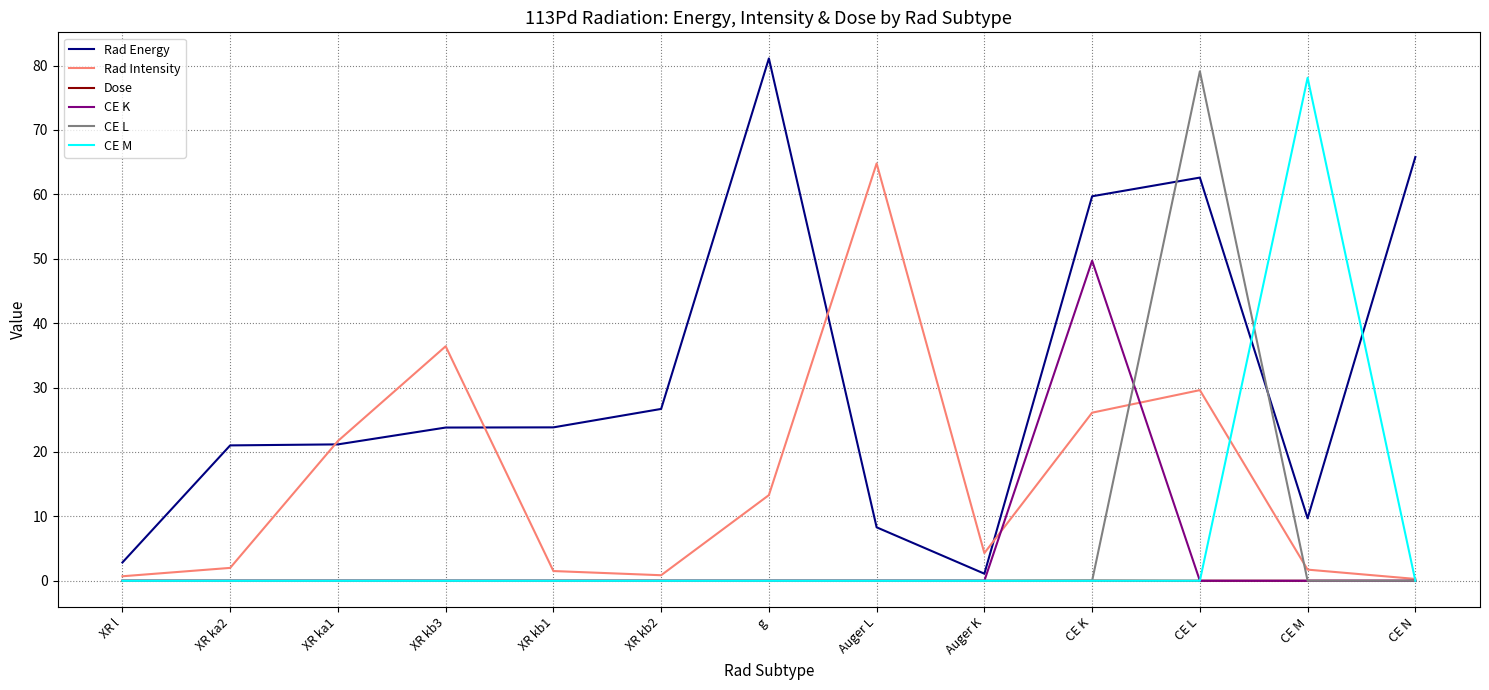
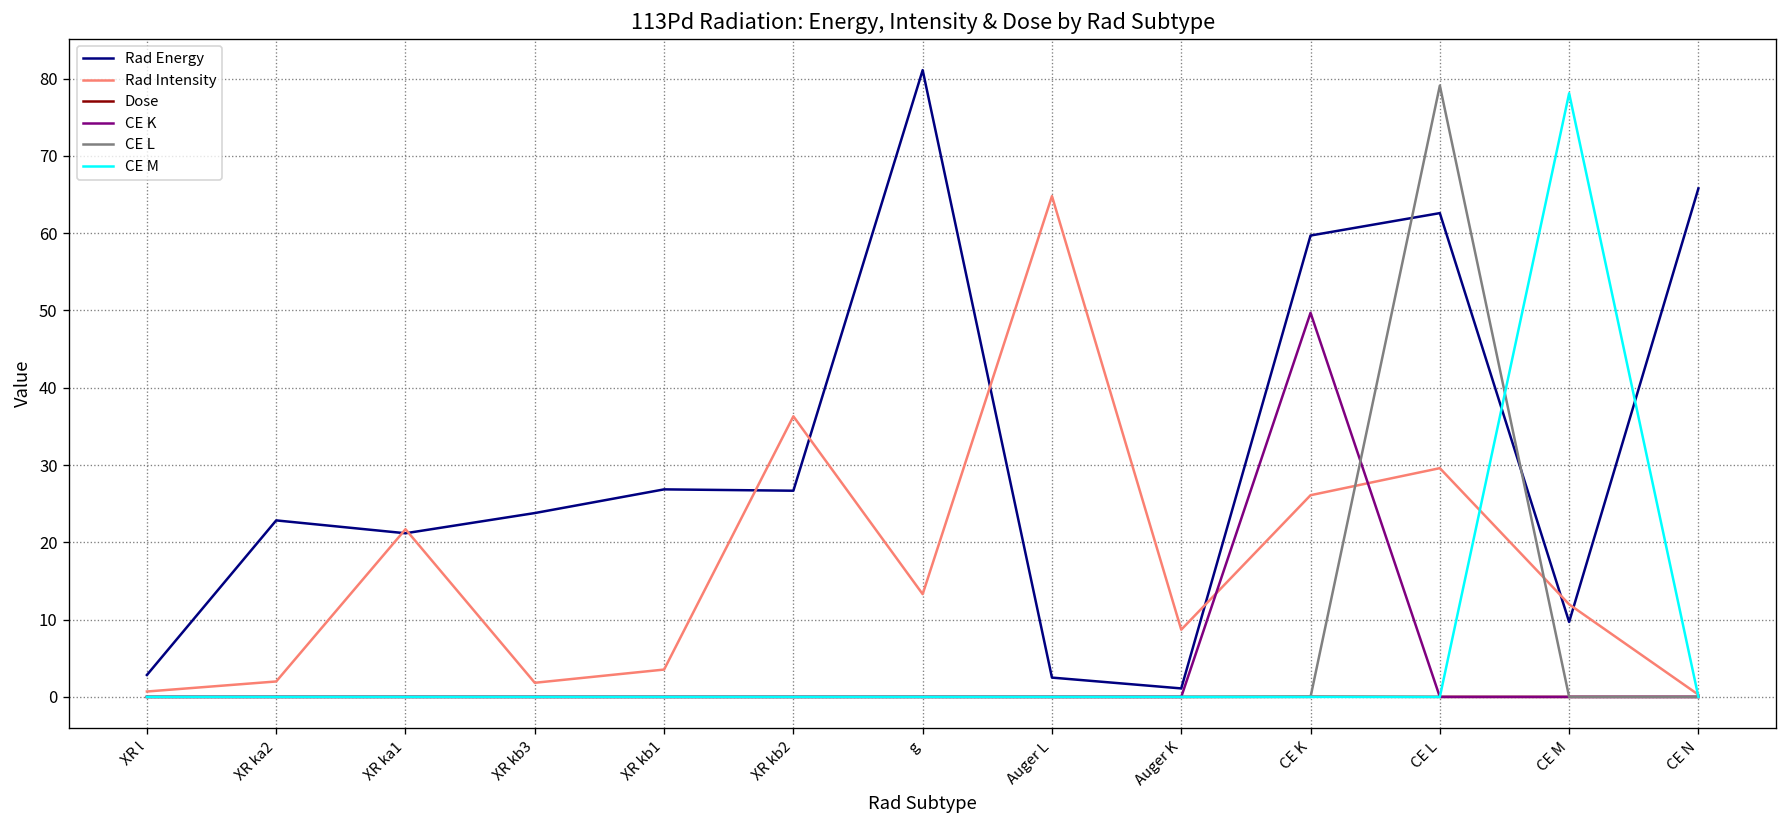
Rad Energy, XR ka2: 21 -> 23
Rad Intensity, XR kb3: 36 -> 2
Rad Energy, XR kb1: 24 -> 27
Rad Intensity, XR kb1: 2 -> 4
Rad Intensity, XR kb2: 1 -> 36
Rad Energy, Auger L: 8 -> 3
Rad Intensity, Auger K: 4 -> 9
Rad Intensity, CE M: 2 -> 12
